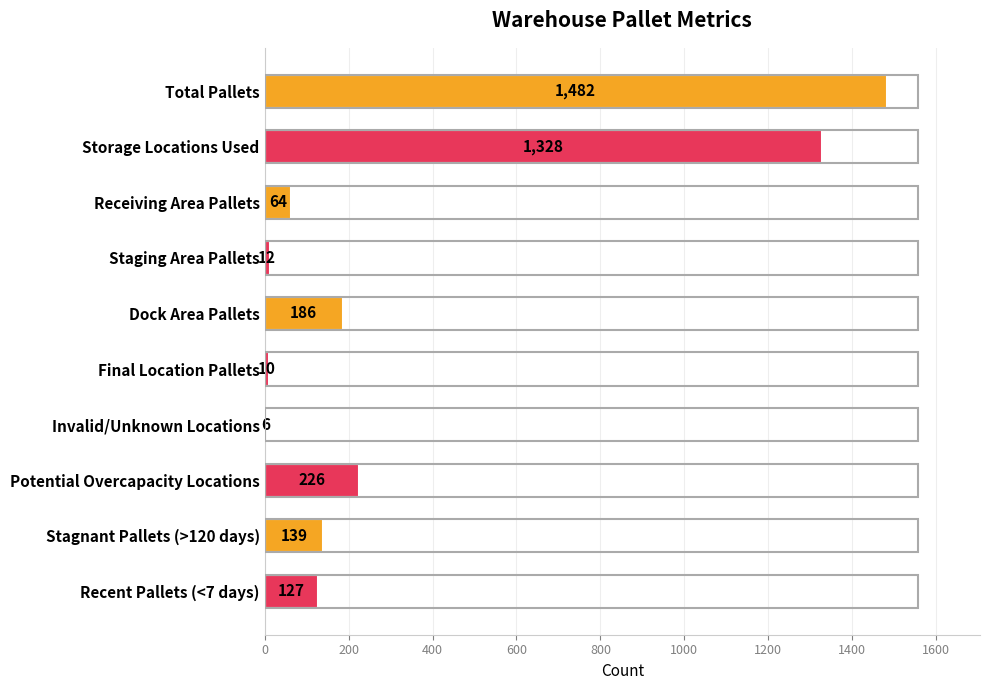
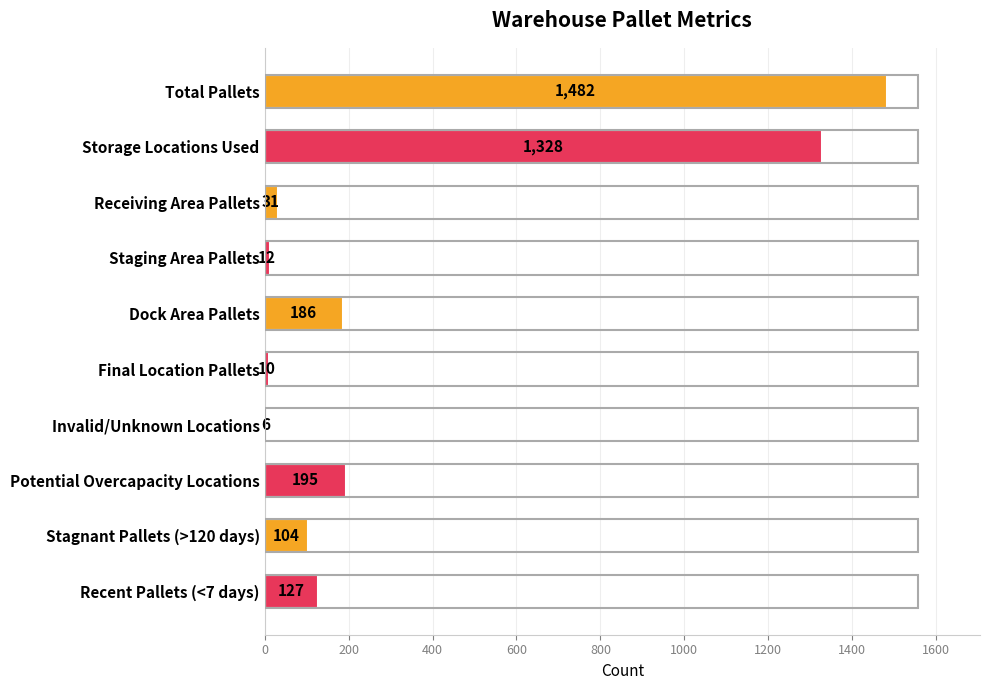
Receiving Area Pallets: 64 -> 31
Potential Overcapacity Locations: 226 -> 195
Stagnant Pallets (>120 days): 139 -> 104
